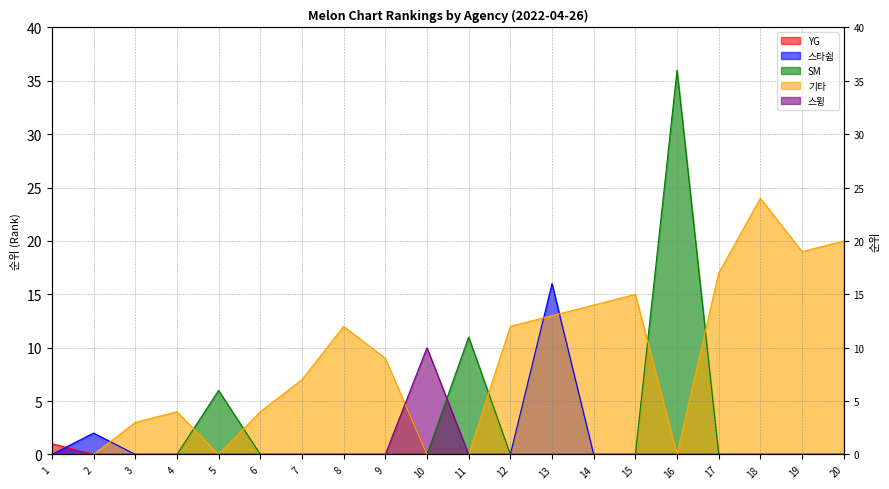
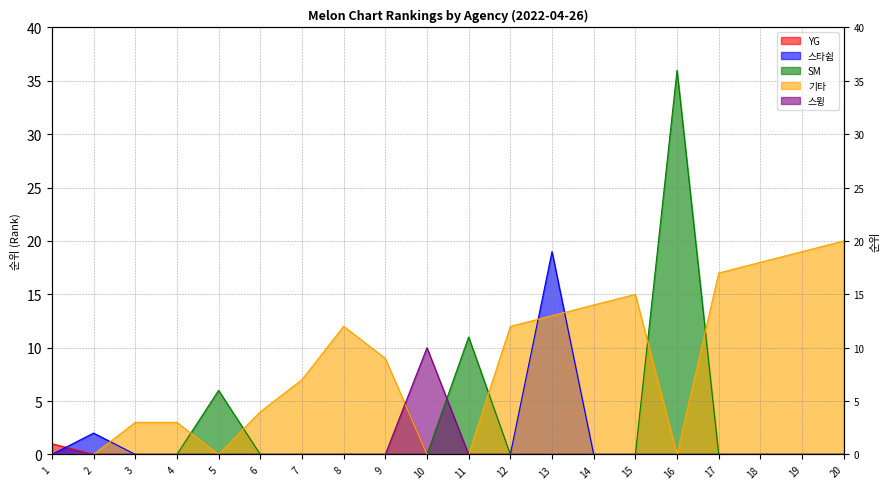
기타, 4: 4 -> 3
스타쉽, 13: 16 -> 19
기타, 18: 24 -> 18
